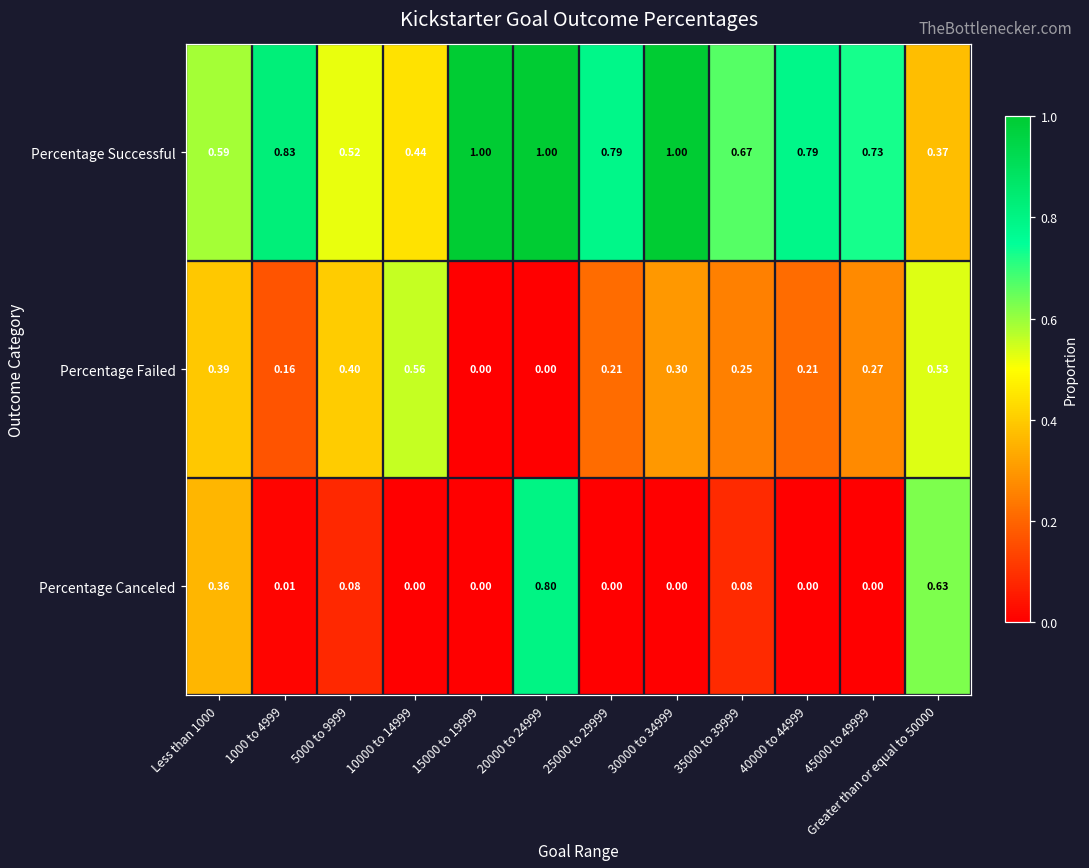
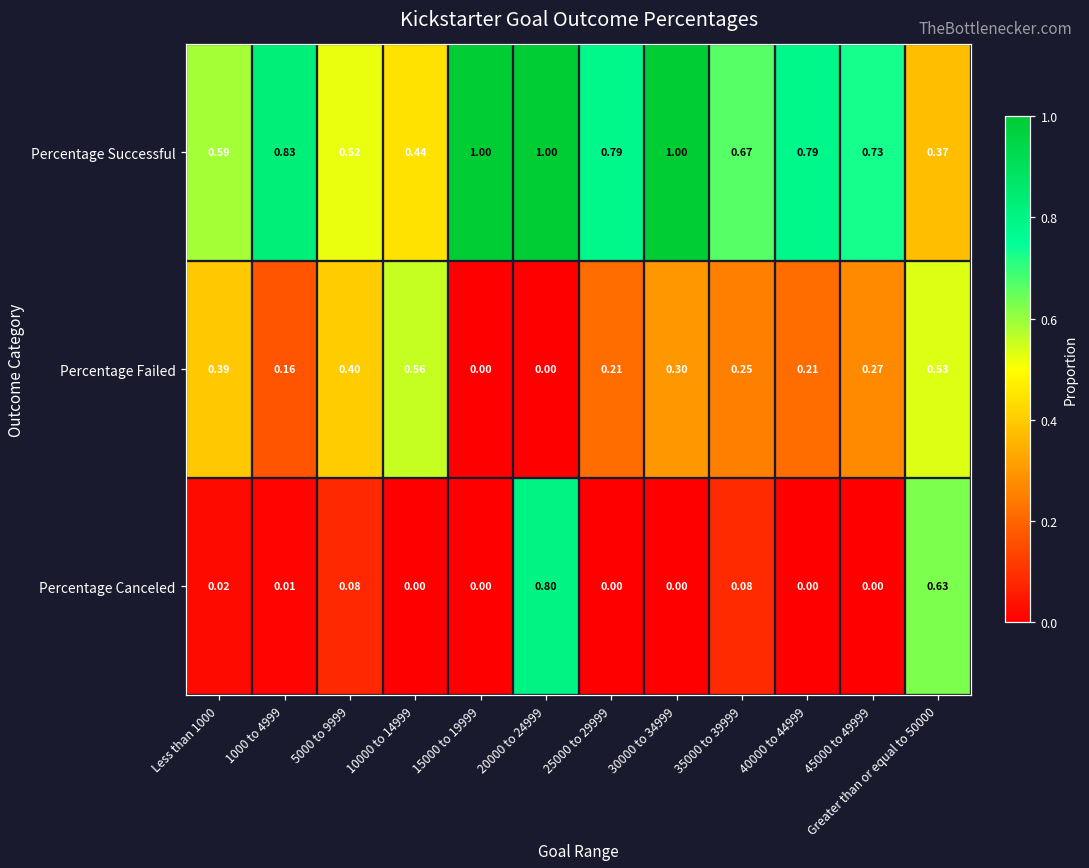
Percentage Canceled, Less than 1000: 0.36 -> 0.02
